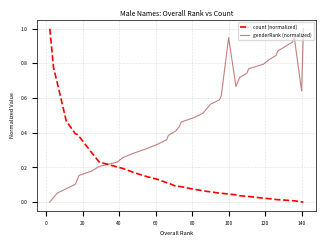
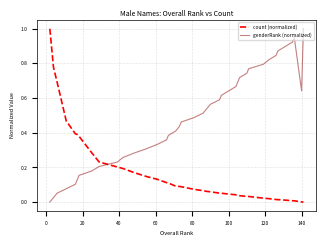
genderRank (normalized), 100: 0.95 -> 0.64
